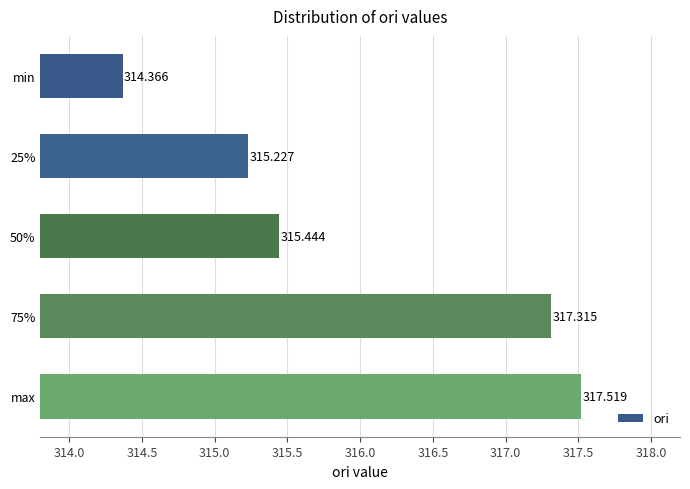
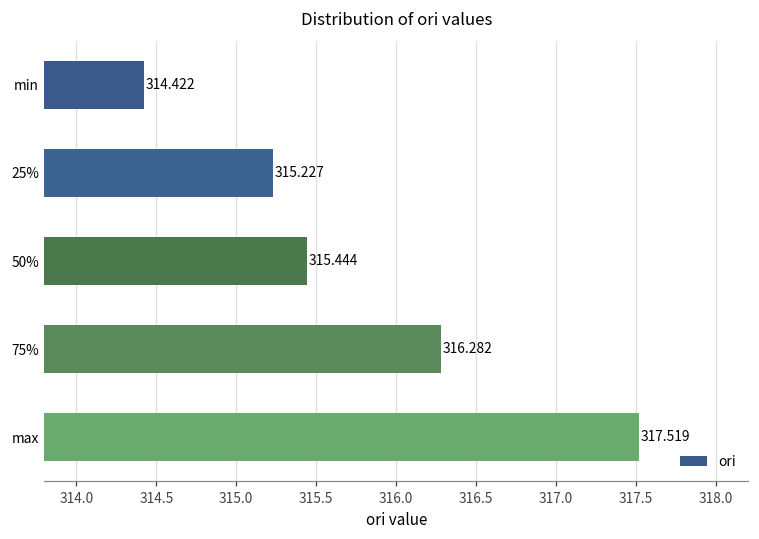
min: 314.366 -> 314.422
75%: 317.315 -> 316.282
